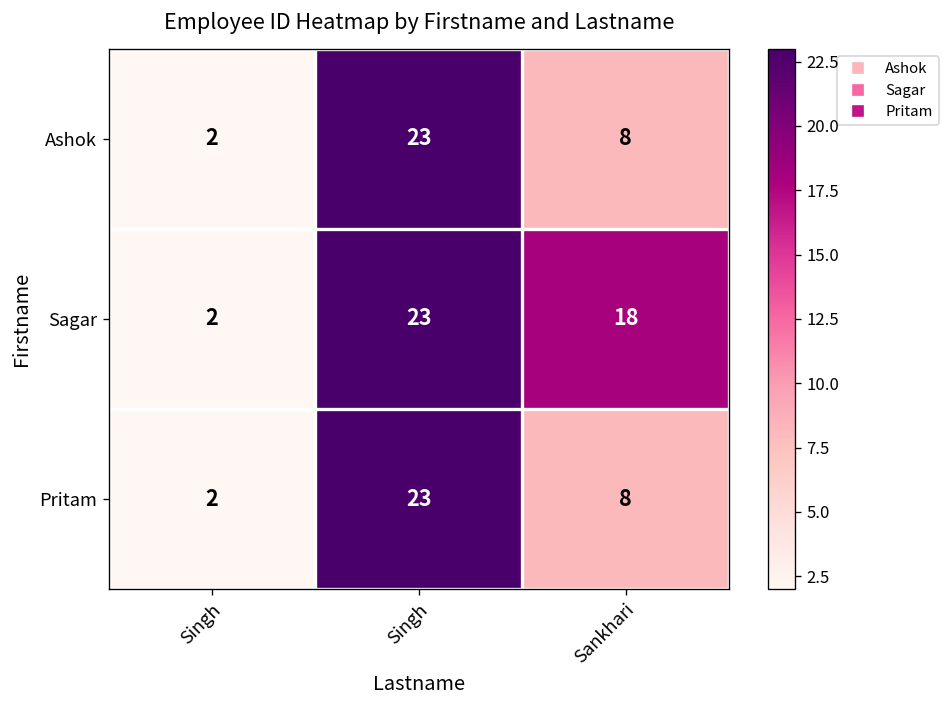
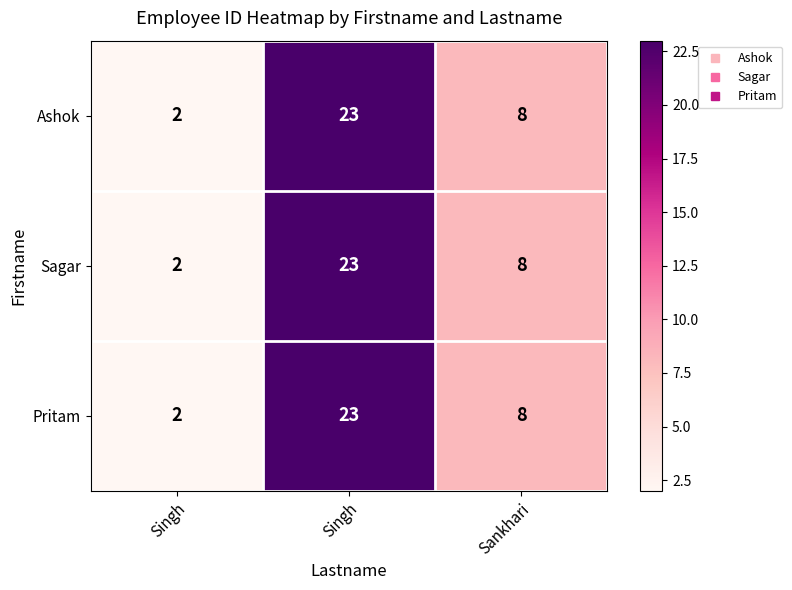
Sagar, Sankhari: 18 -> 8
